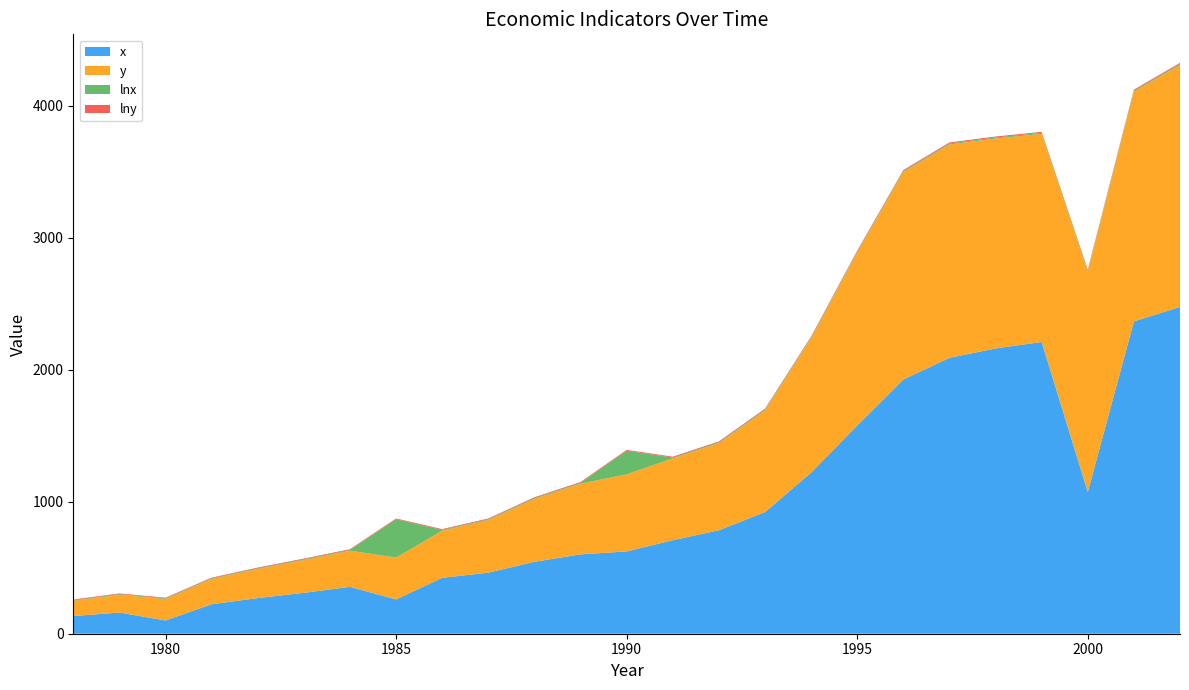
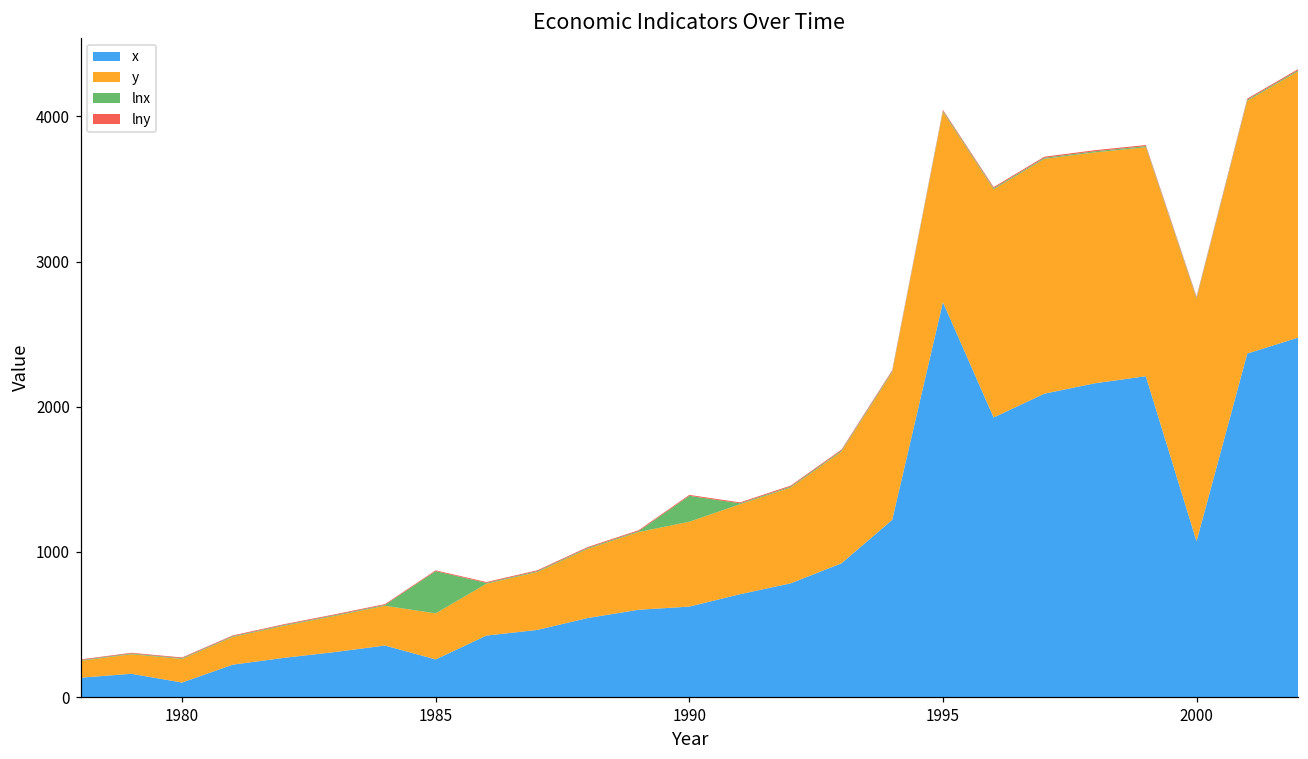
x, 1995: 1580 -> 2720
